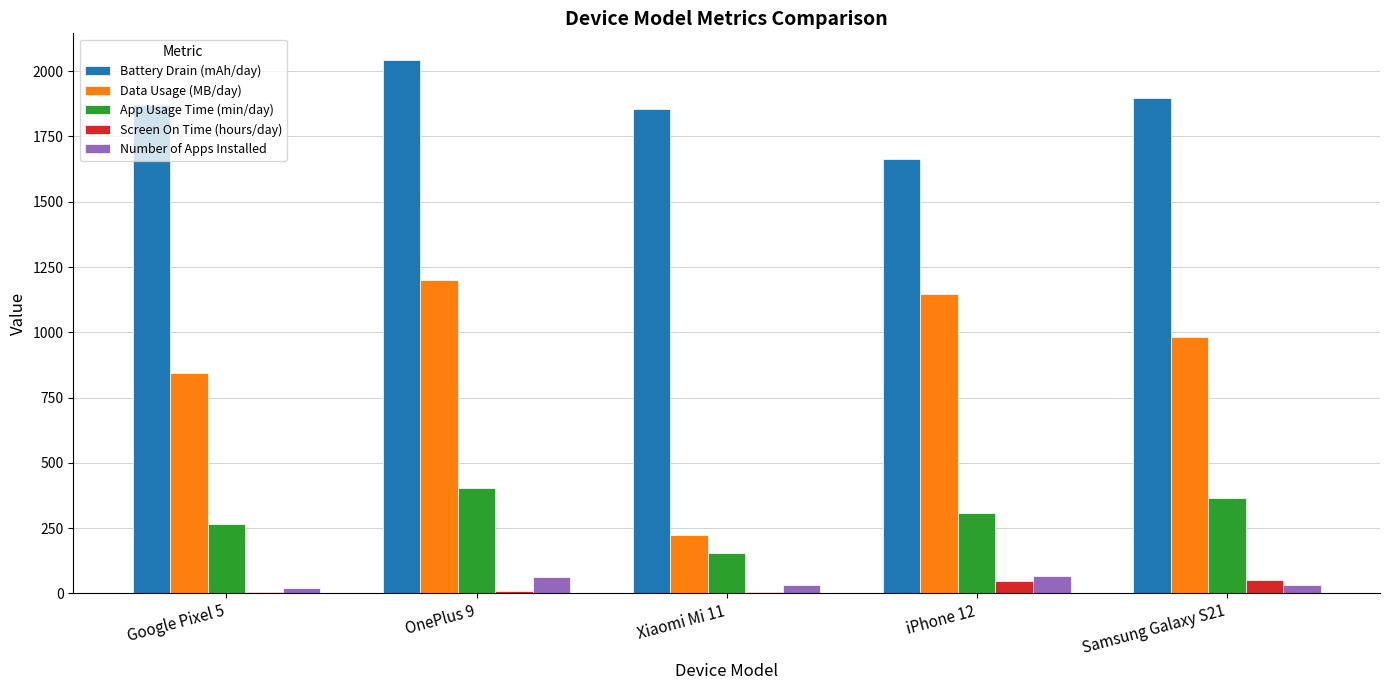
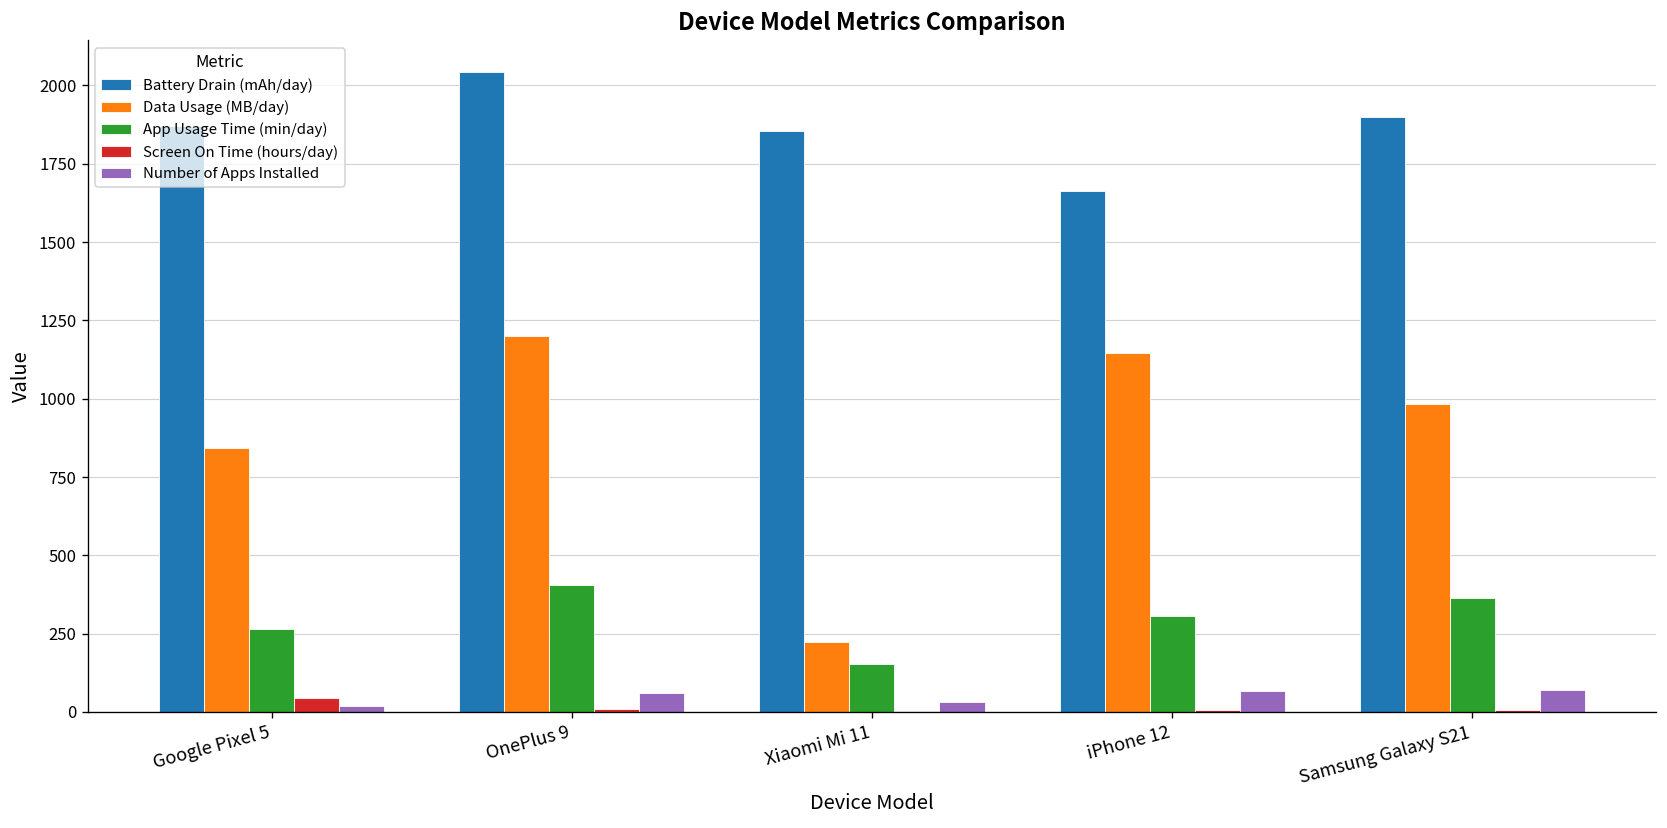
Screen On Time (hours/day), Google Pixel 5: 0 -> 40
Screen On Time (hours/day), iPhone 12: 50 -> 10
Screen On Time (hours/day), Samsung Galaxy S21: 50 -> 10
Number of Apps Installed, Samsung Galaxy S21: 30 -> 70
